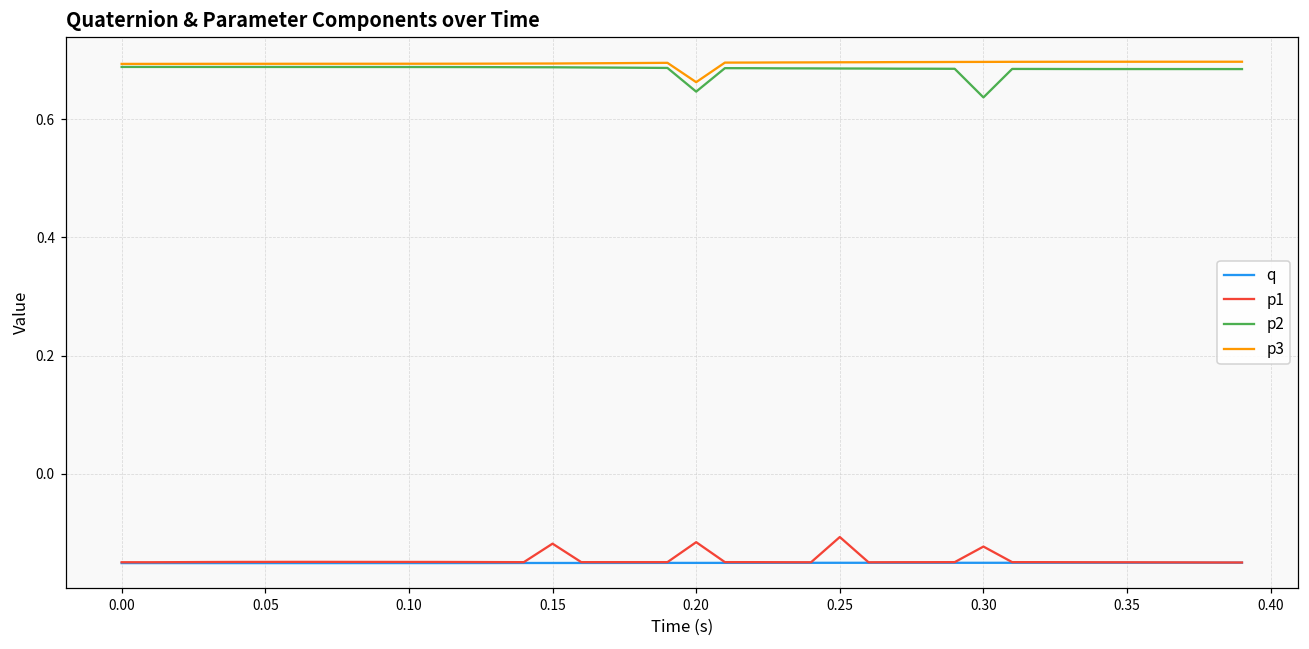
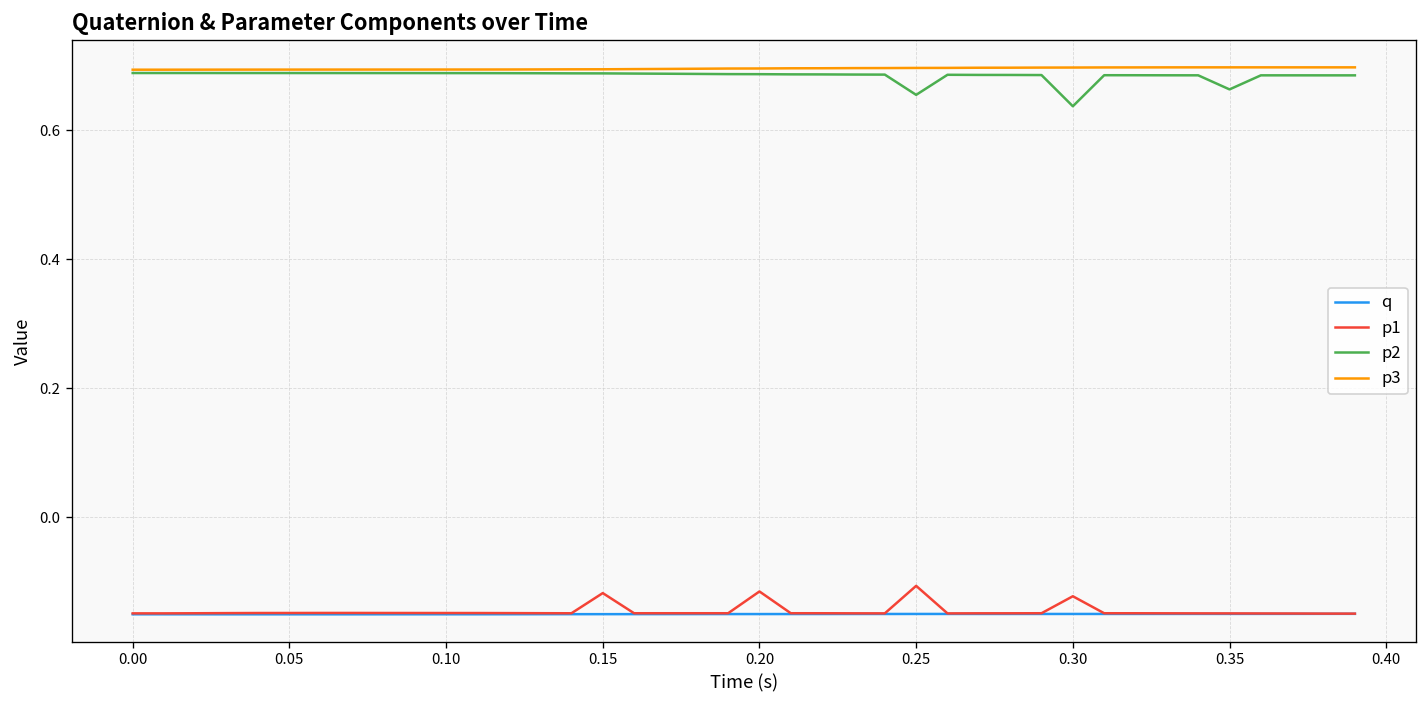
p2, 0.20: 0.65 -> 0.69
p3, 0.20: 0.66 -> 0.70
p2, 0.25: 0.69 -> 0.65
p2, 0.35: 0.68 -> 0.66
